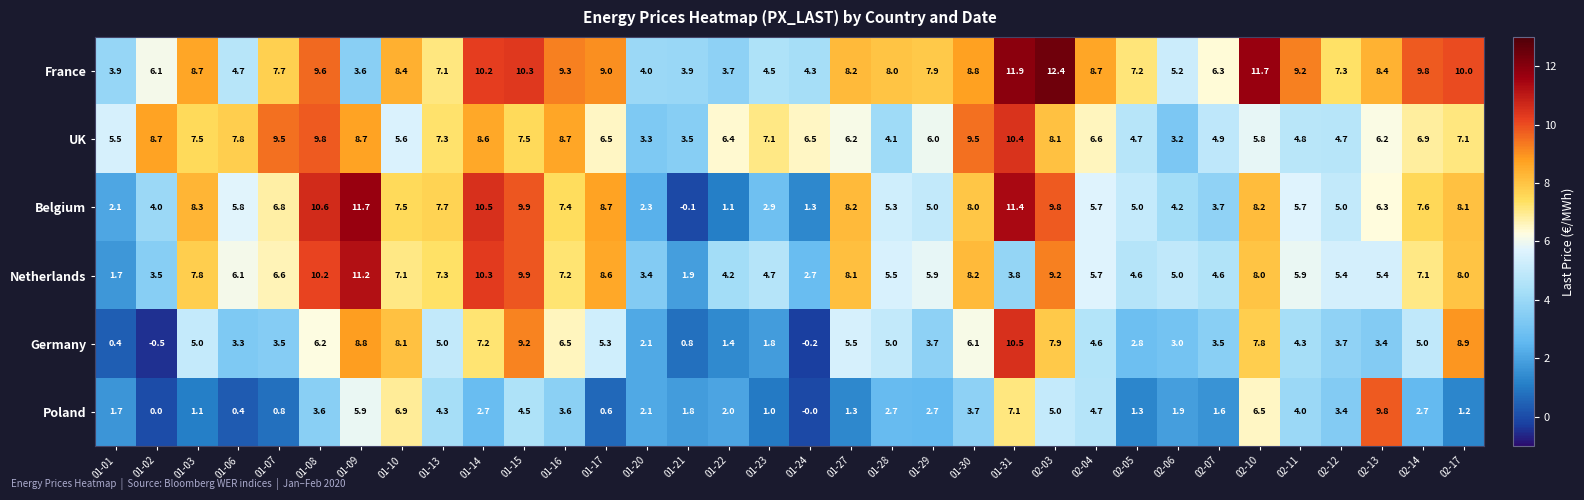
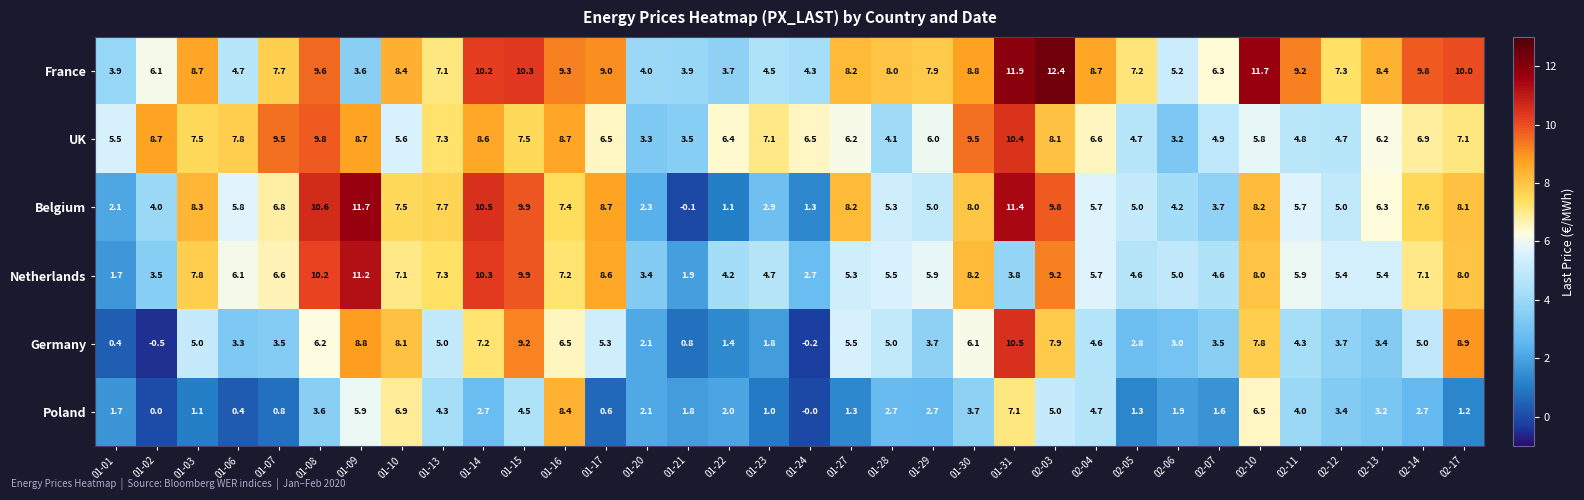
Netherlands, 01-27: 8.1 -> 5.3
Poland, 01-16: 3.6 -> 8.4
Poland, 02-13: 9.8 -> 3.2
